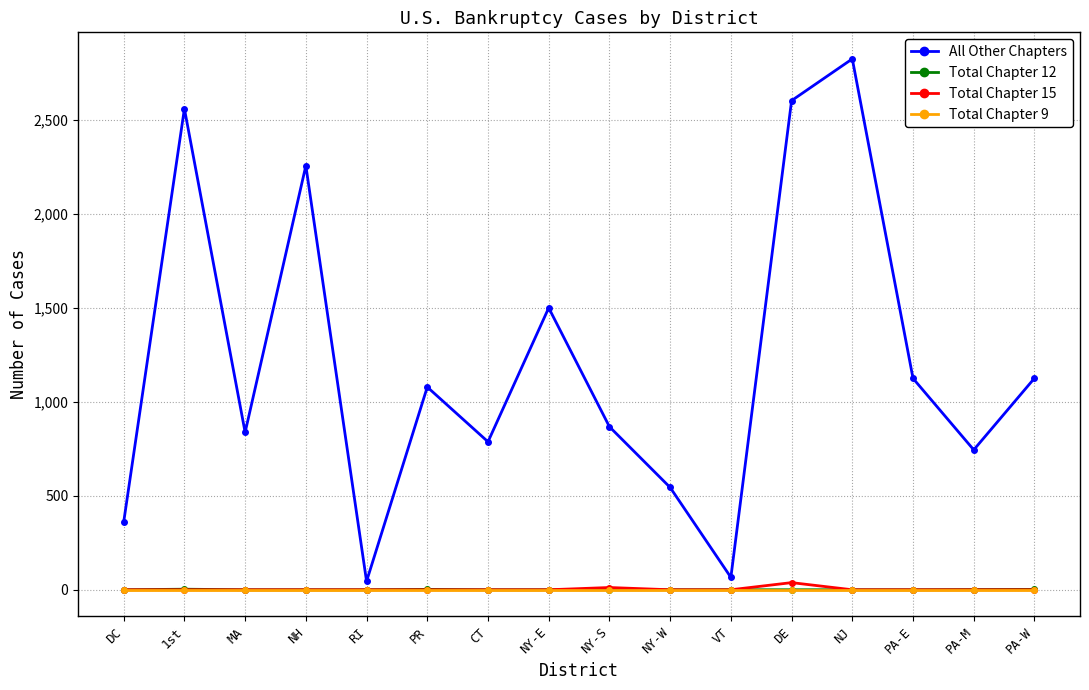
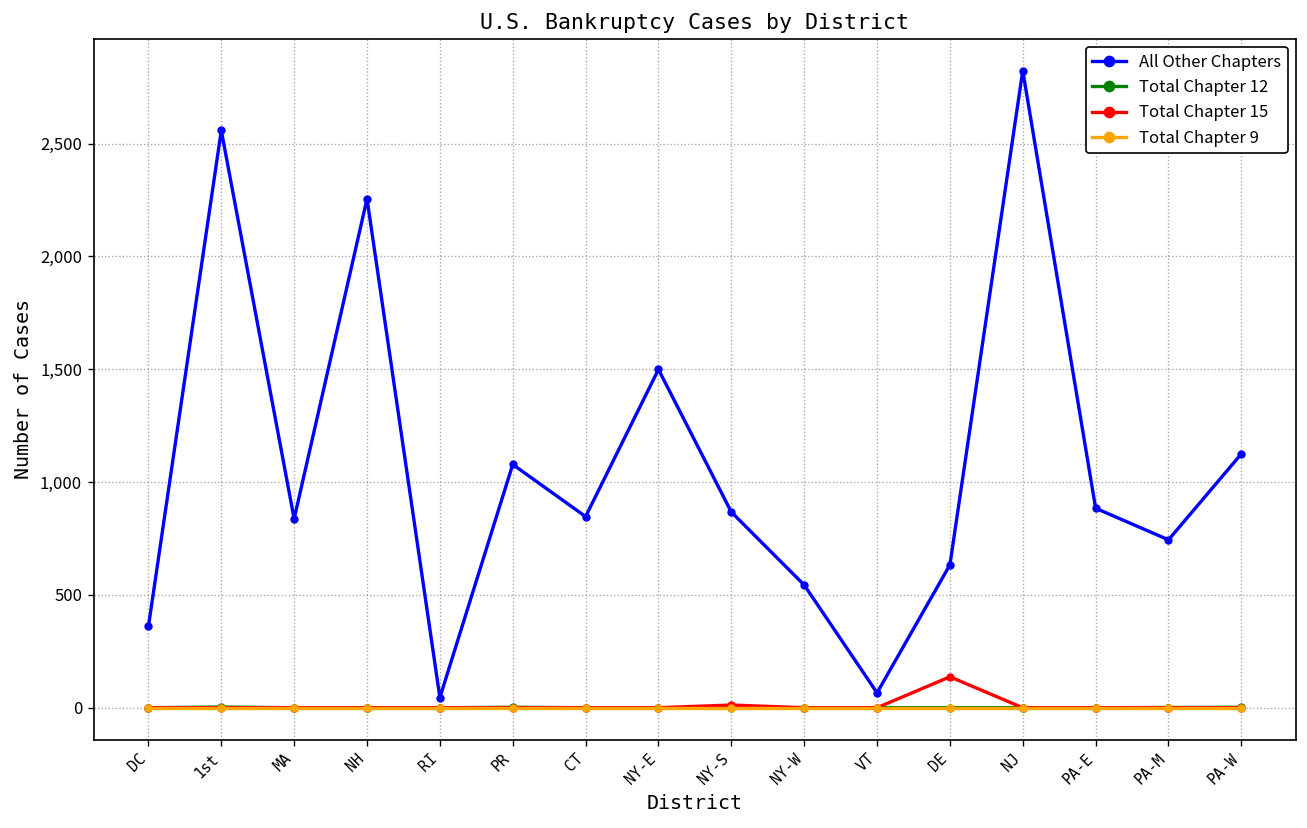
All Other Chapters, CT: 790 -> 850
All Other Chapters, DE: 2,600 -> 630
Total Chapter 15, DE: 40 -> 140
All Other Chapters, PA-E: 1,120 -> 880
